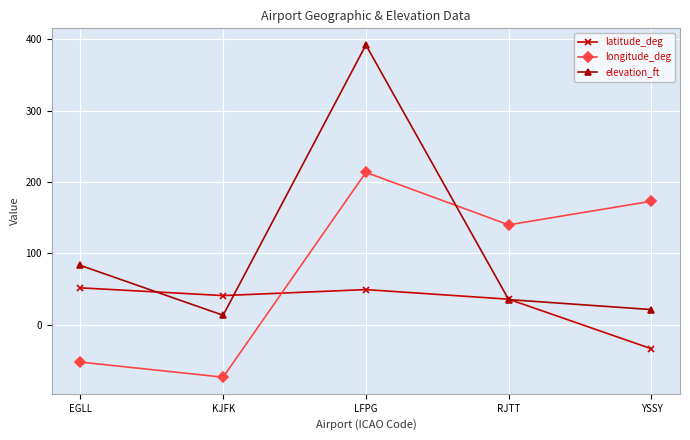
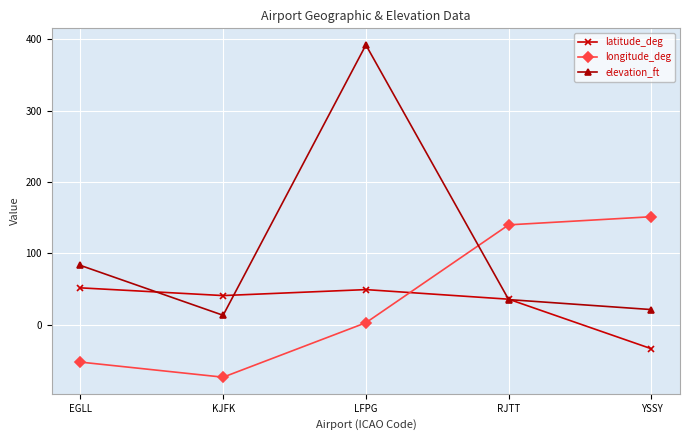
longitude_deg, LFPG: 210 -> 0
longitude_deg, YSSY: 170 -> 150
